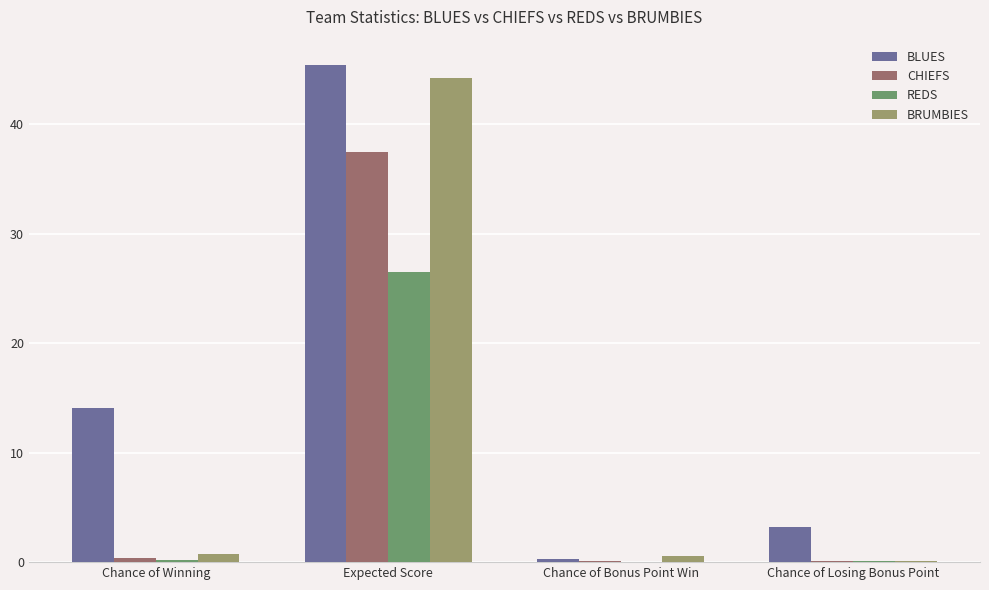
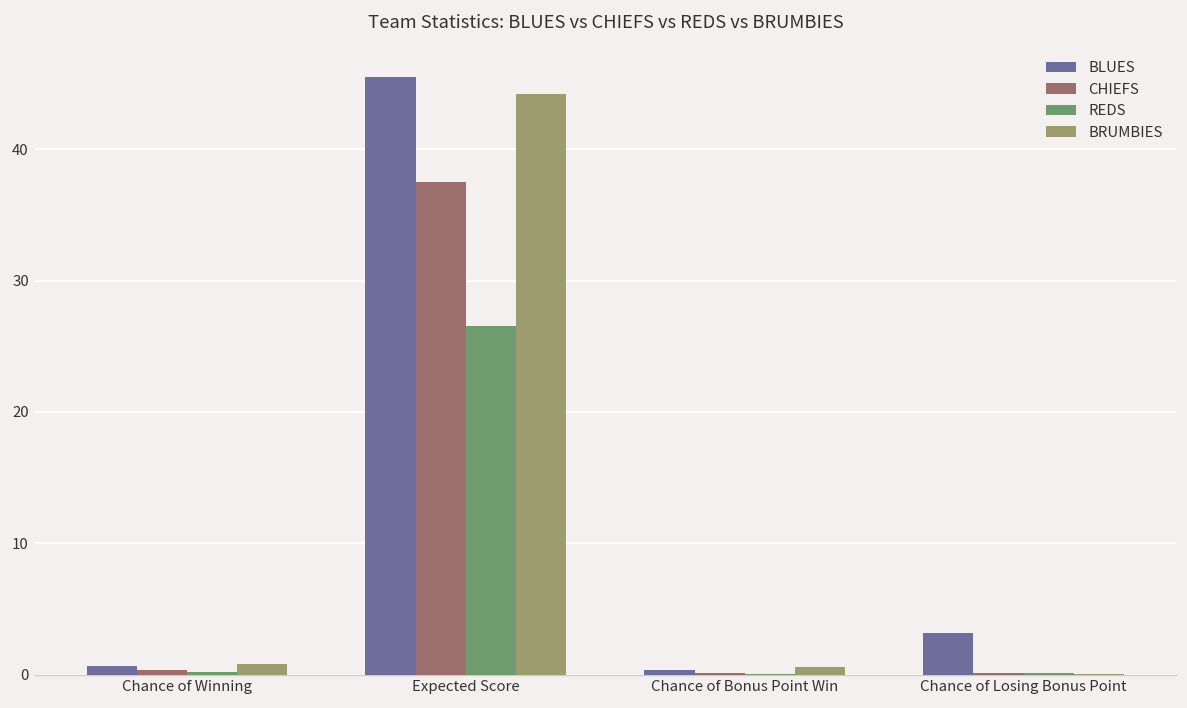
BLUES, Chance of Winning: 14.1 -> 0.6
